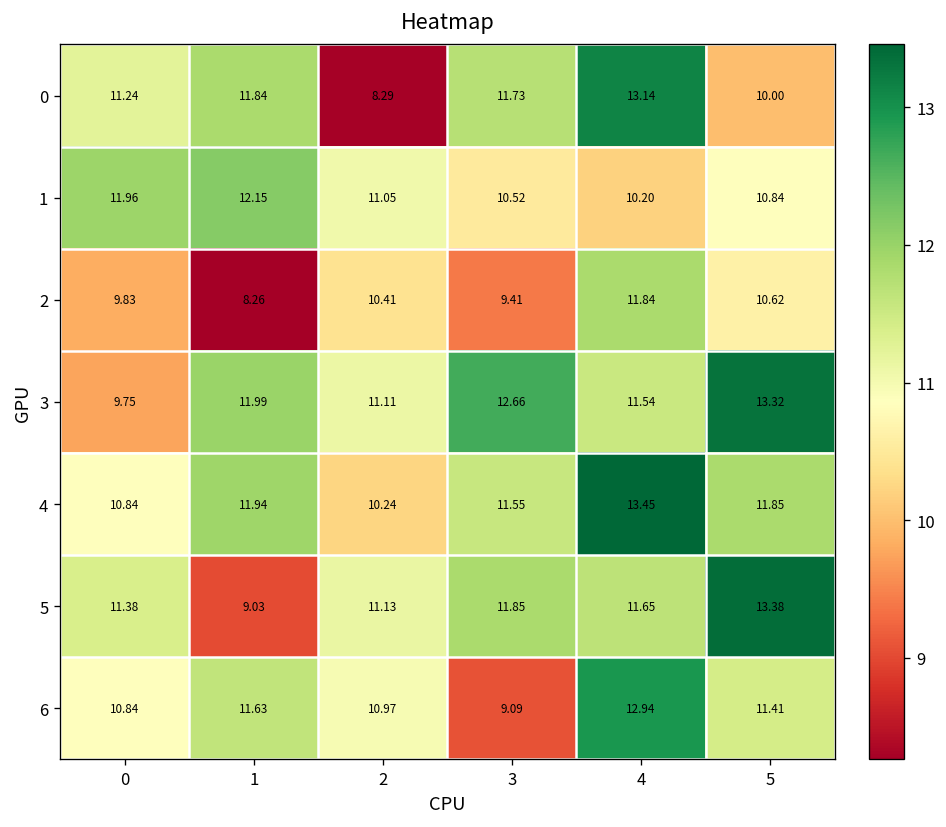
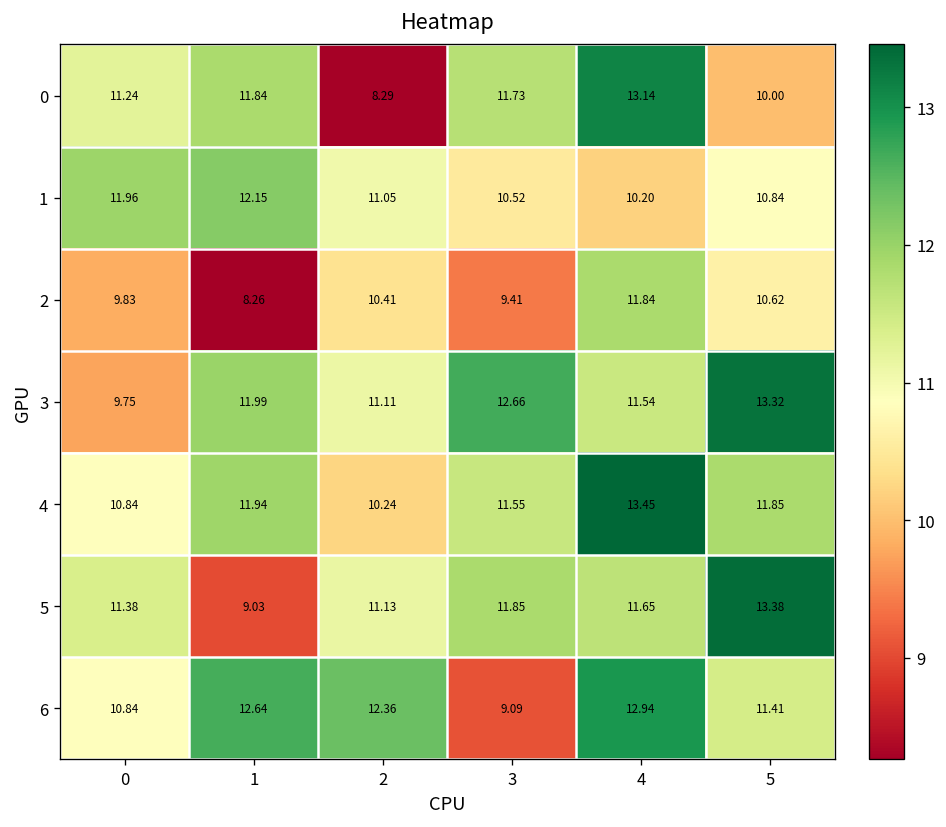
6, 1: 11.63 -> 12.64
6, 2: 10.97 -> 12.36
